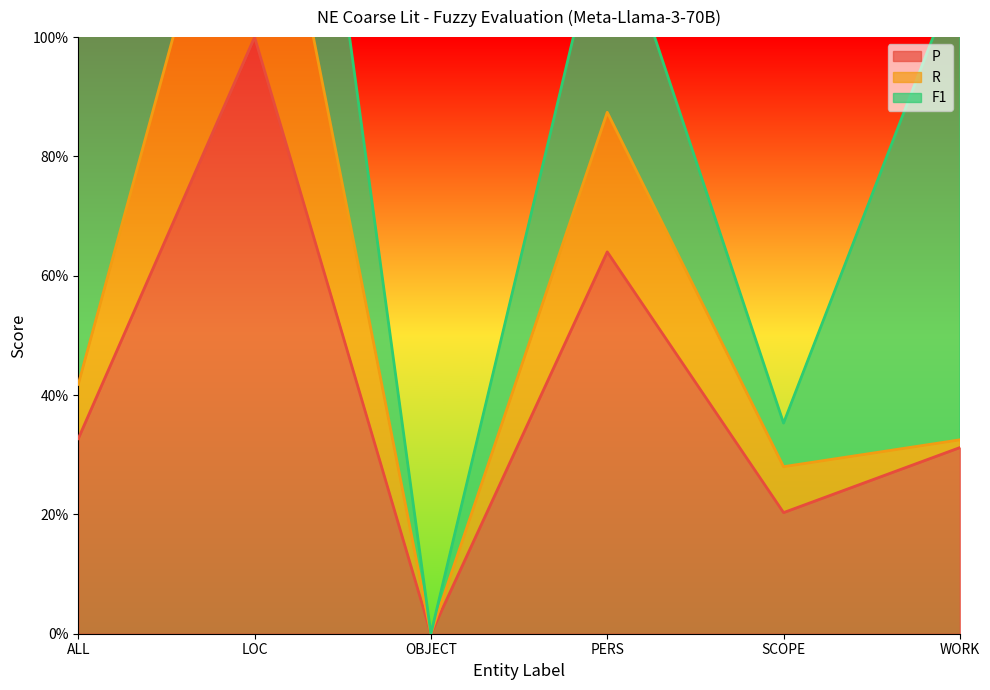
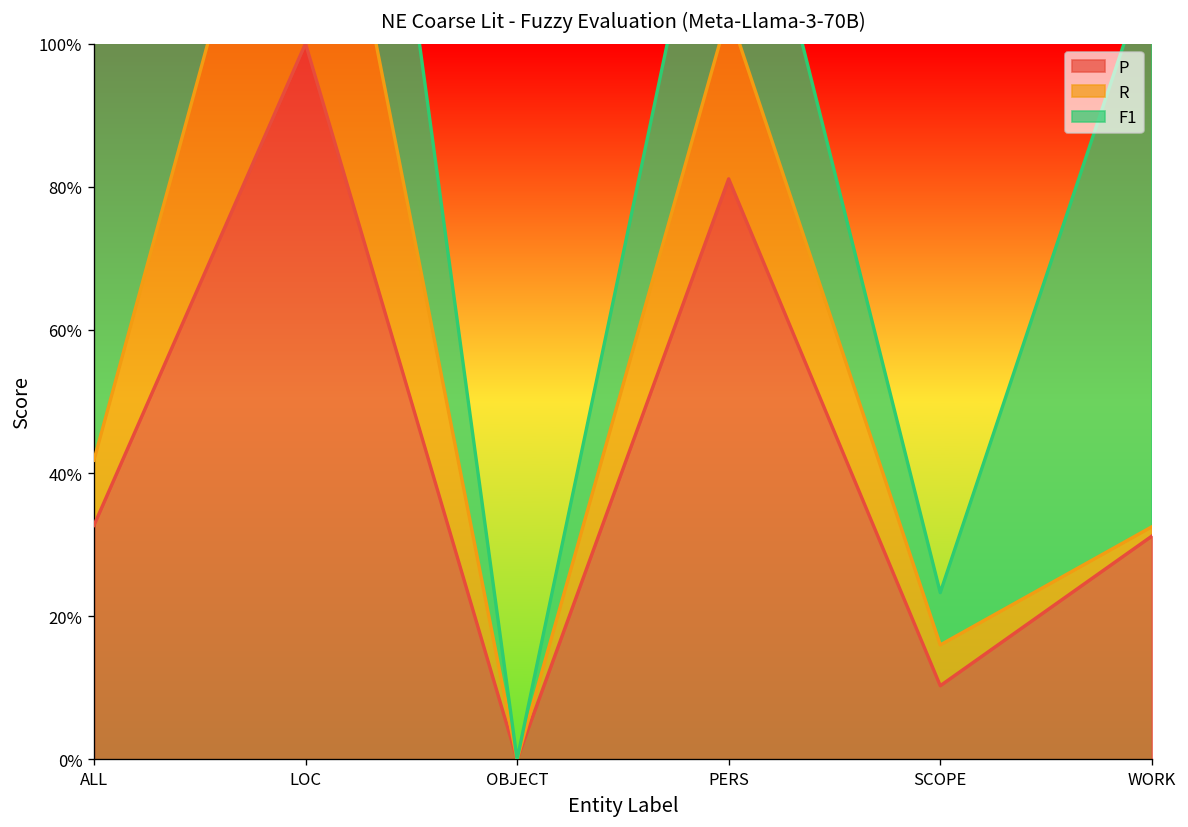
P, PERS: 64% -> 81%
P, SCOPE: 20% -> 10%
R, SCOPE: 8% -> 6%
